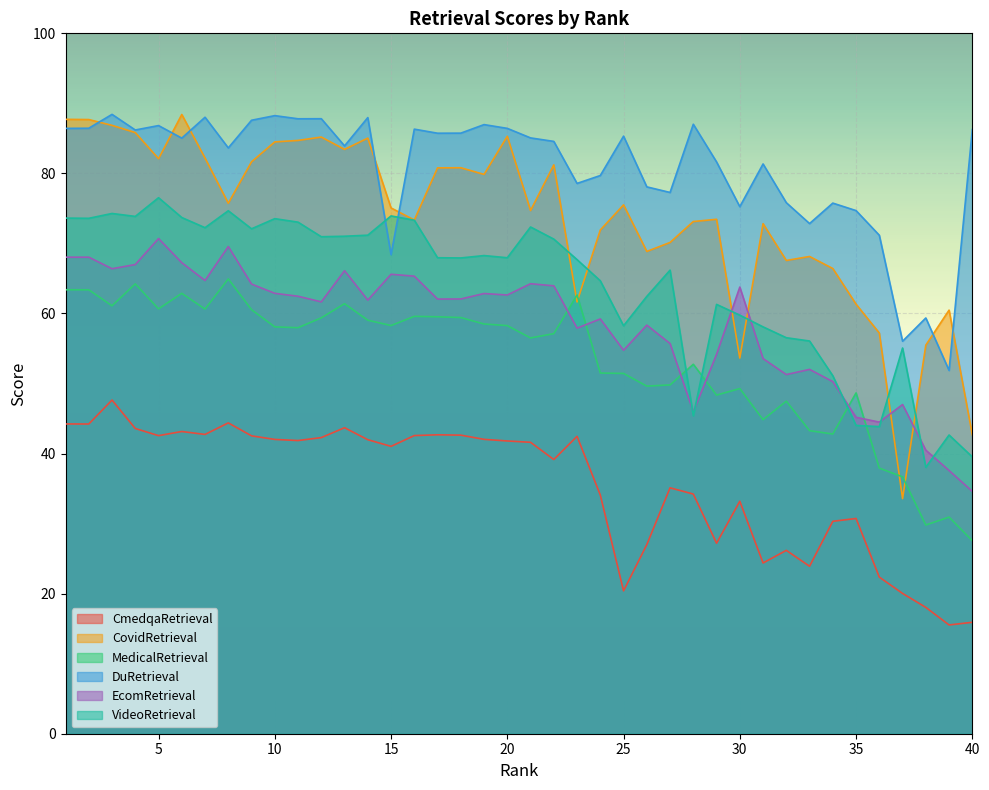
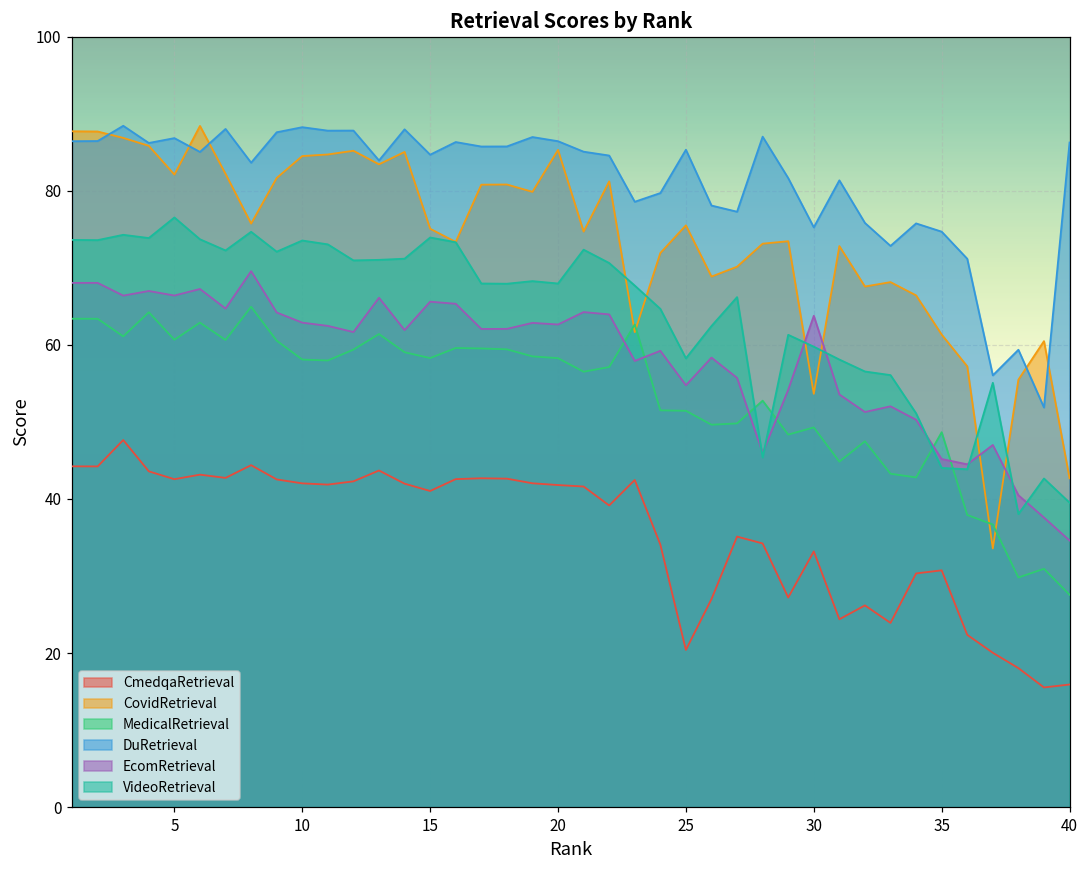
EcomRetrieval, 5: 71 -> 66
DuRetrieval, 15: 68 -> 85
